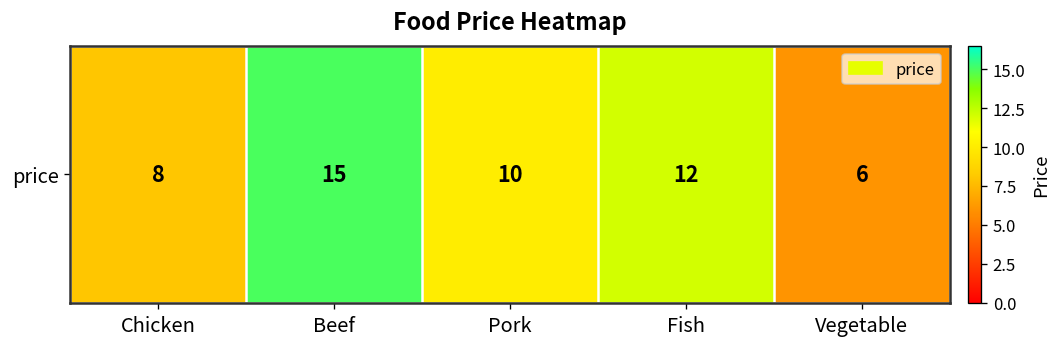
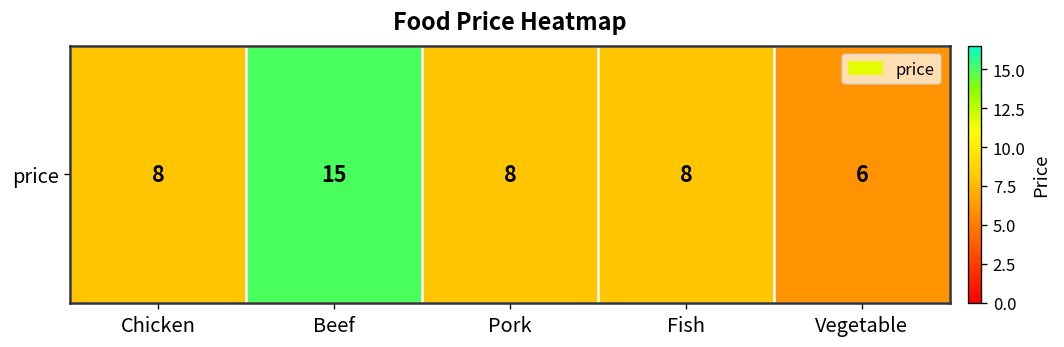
price, Pork: 10 -> 8
price, Fish: 12 -> 8
